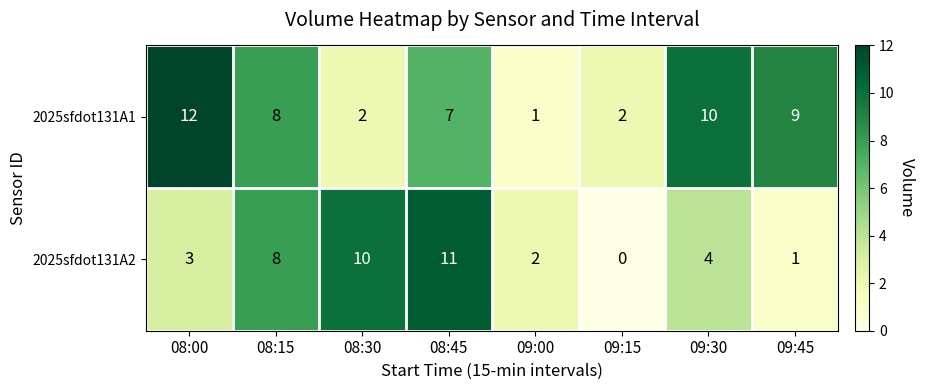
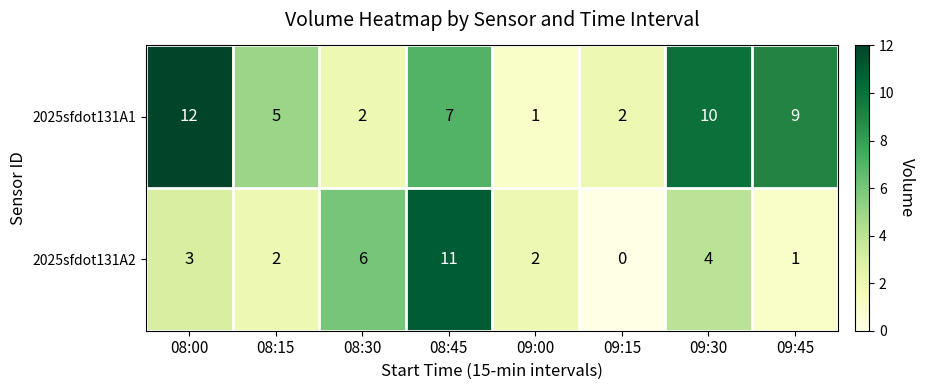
2025sfdot131A1, 08:15: 8 -> 5
2025sfdot131A2, 08:15: 8 -> 2
2025sfdot131A2, 08:30: 10 -> 6
